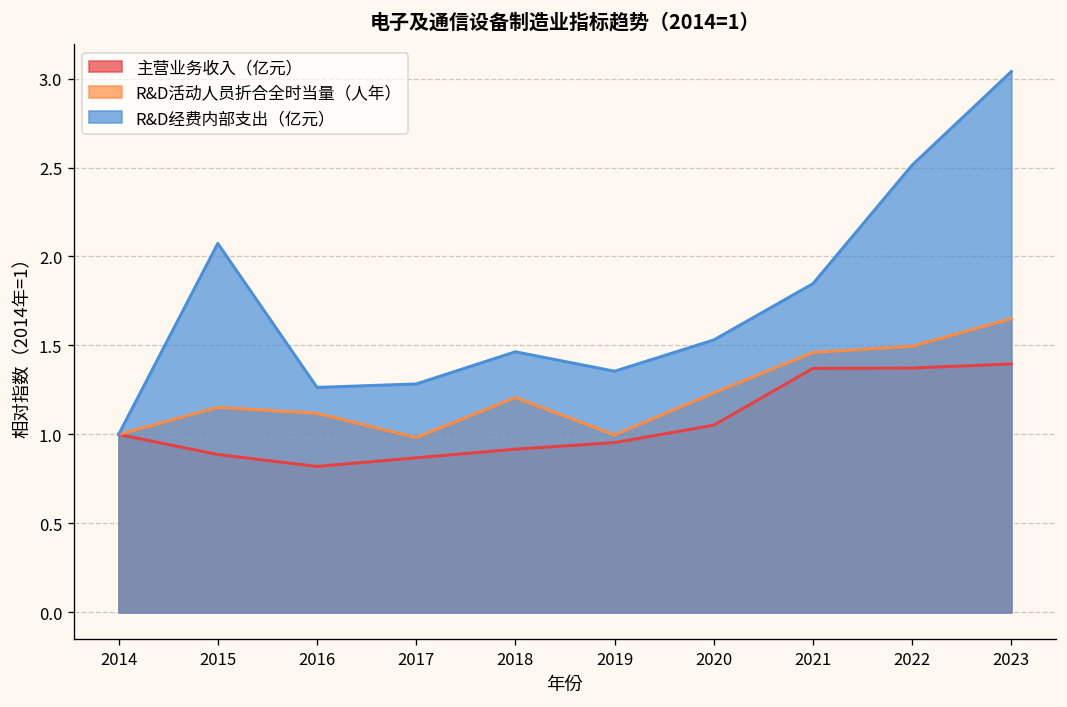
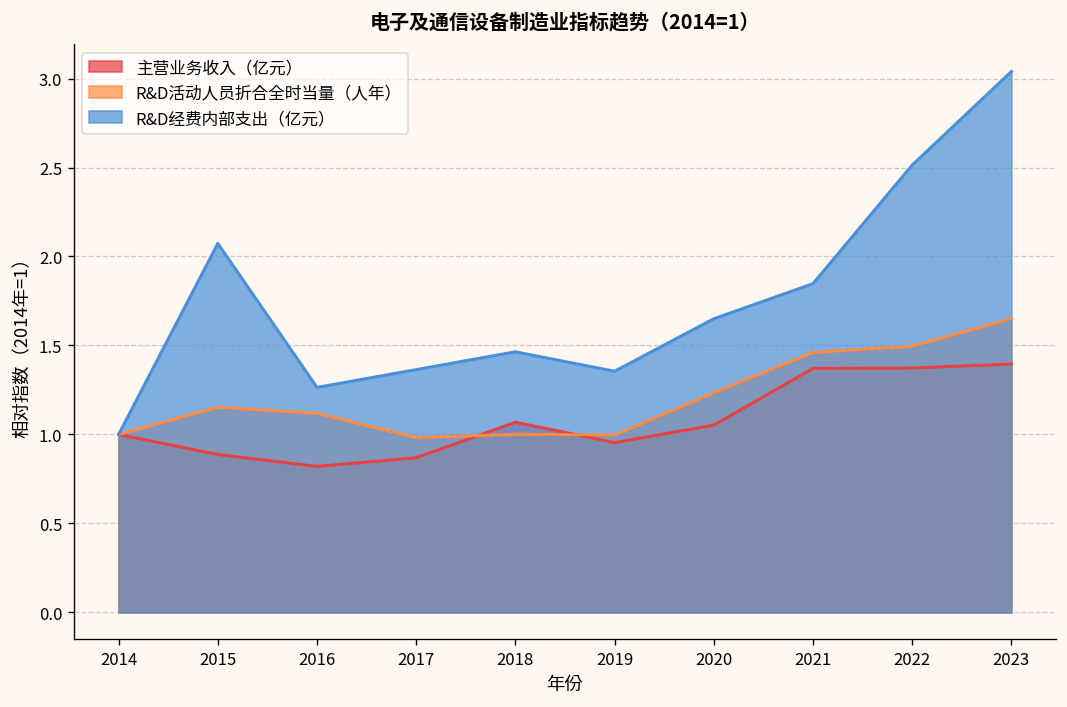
R&D经费内部支出（亿元）, 2017: 1.28 -> 1.36
主营业务收入（亿元）, 2018: 0.92 -> 1.07
R&D活动人员折合全时当量（人年）, 2018: 1.21 -> 1.00
R&D经费内部支出（亿元）, 2020: 1.53 -> 1.65
